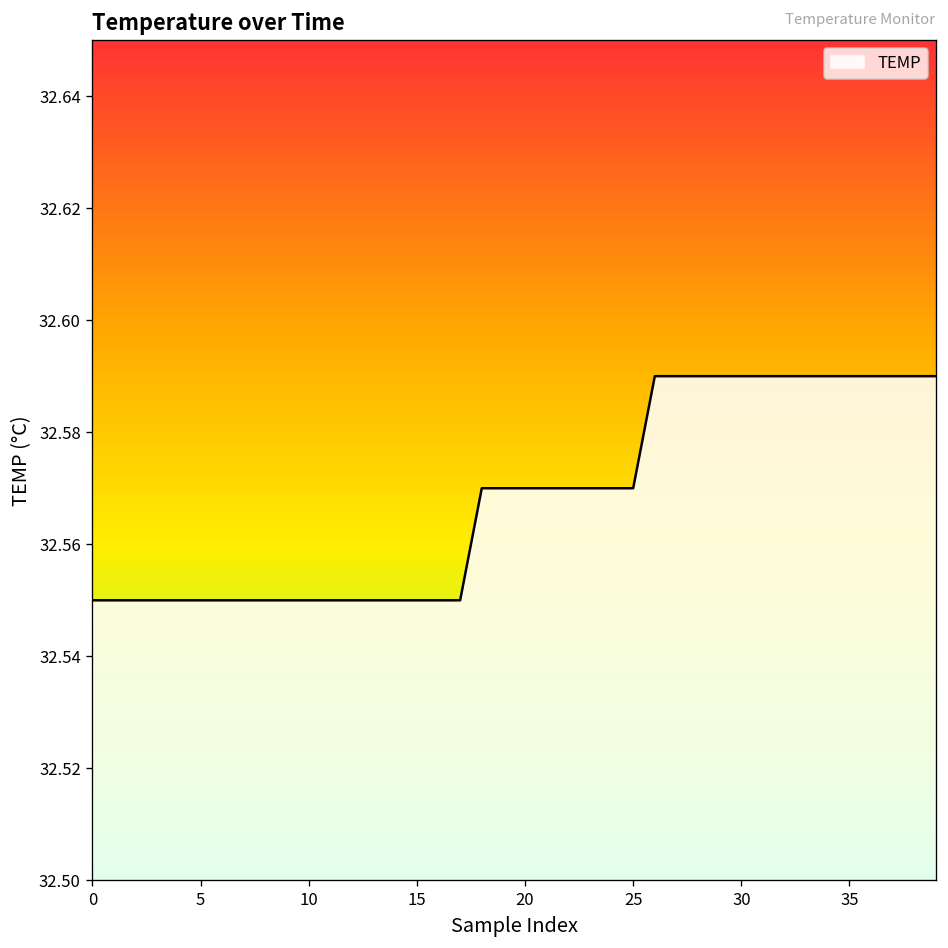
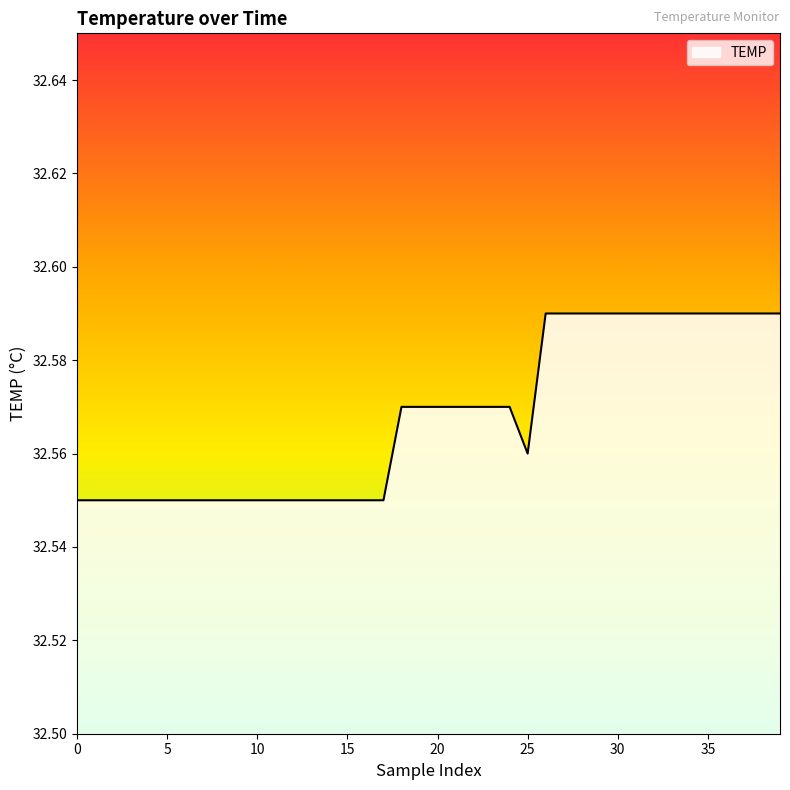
25: 32.57 -> 32.56
